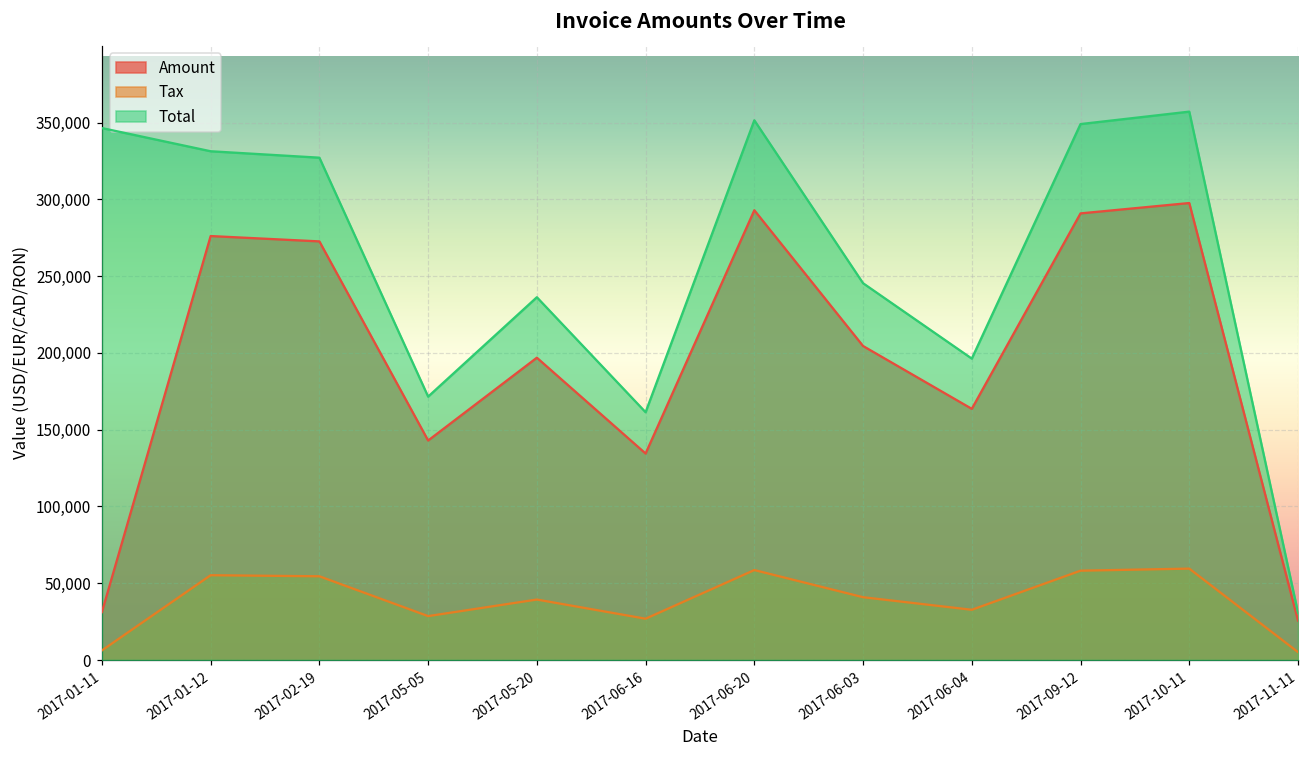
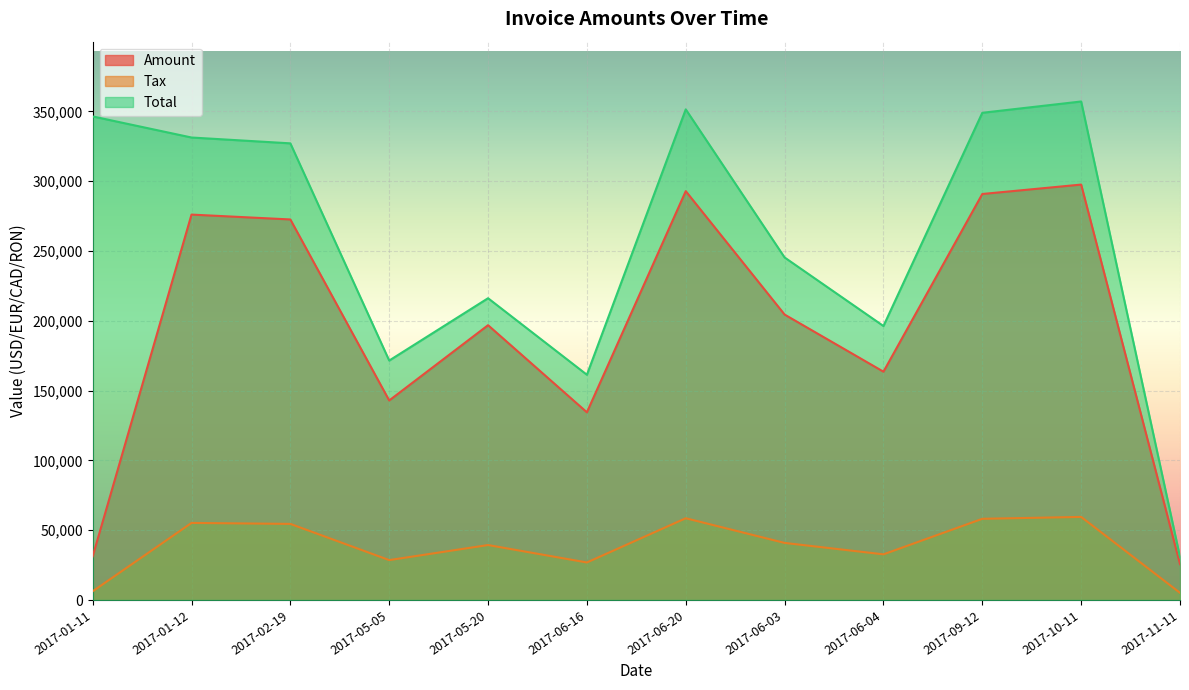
Total, 2017-05-20: 236,000 -> 216,000
